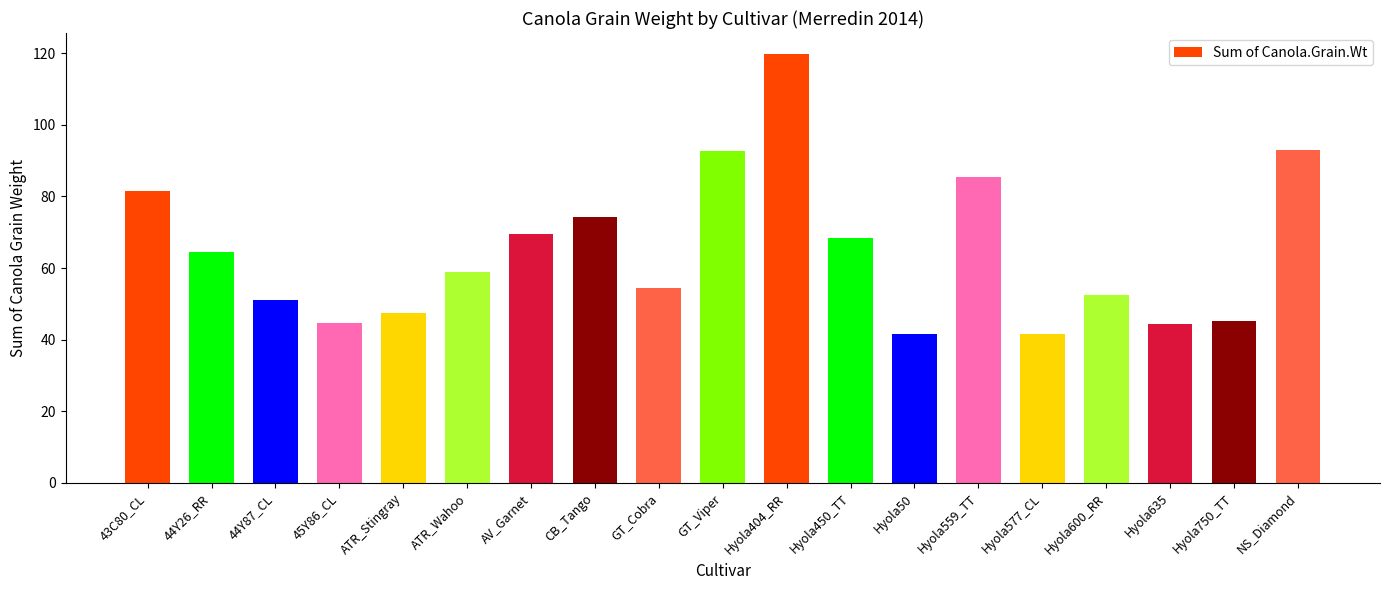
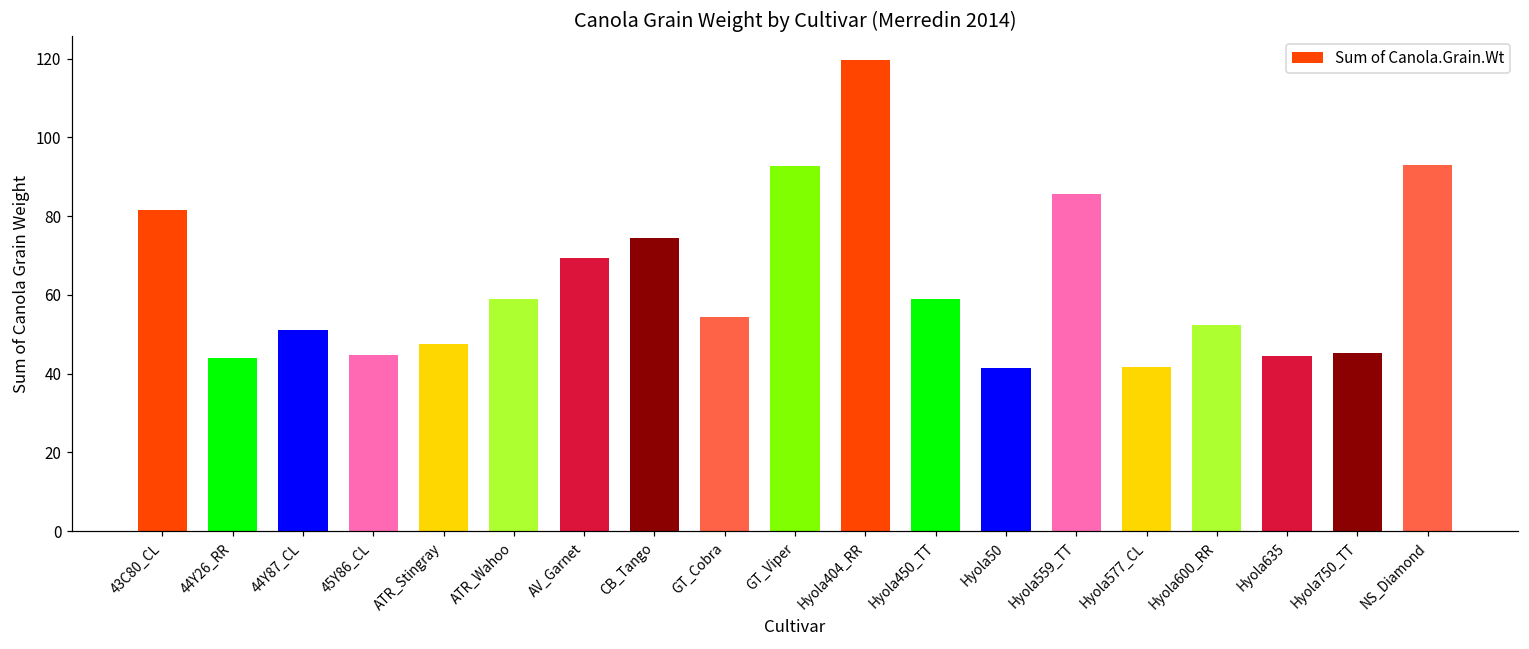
44Y26_RR: 65 -> 44
Hyola450_TT: 69 -> 59
